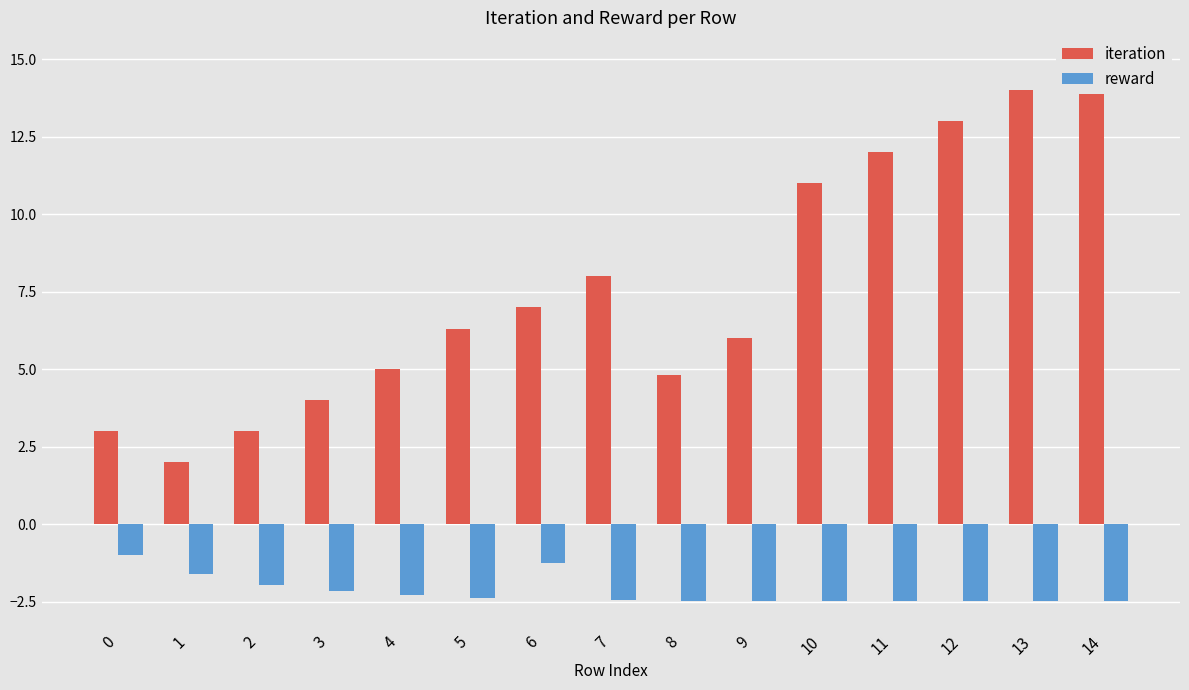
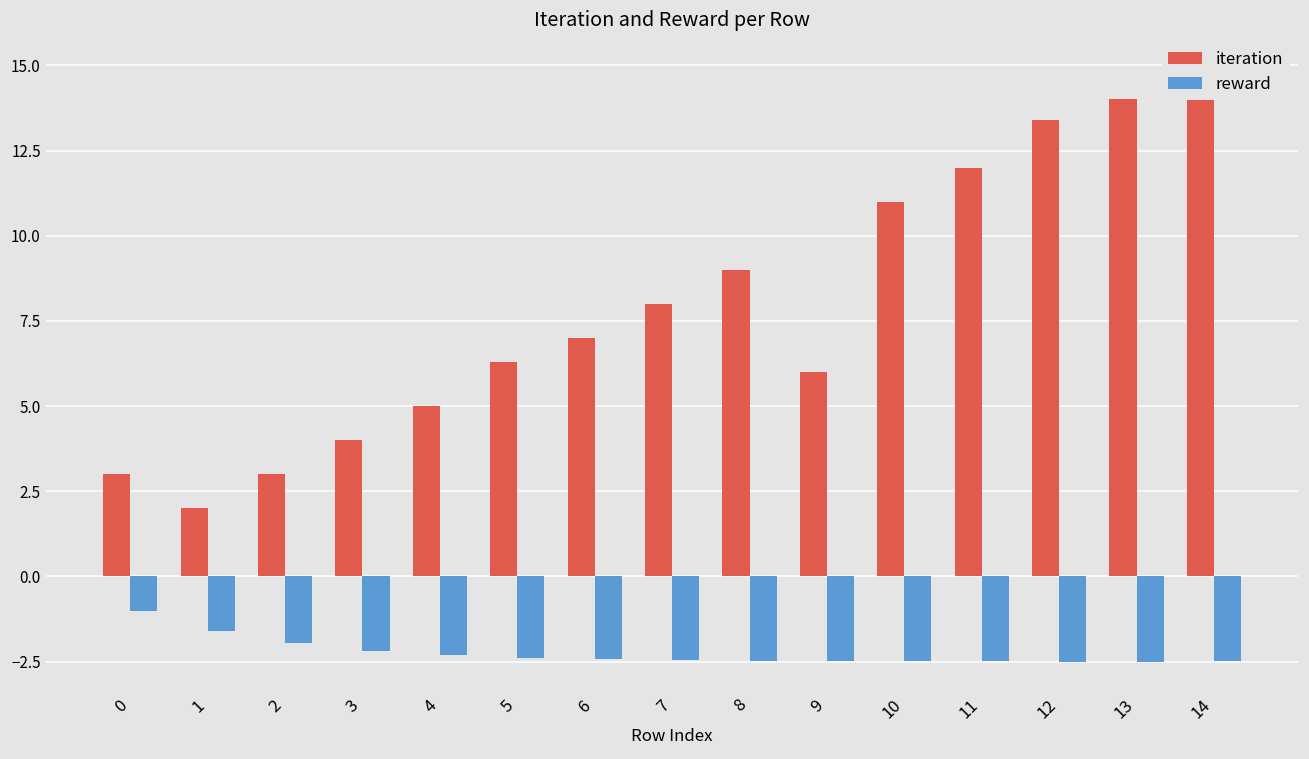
reward, 6: -1.3 -> -2.4
iteration, 8: 4.8 -> 9.0
iteration, 12: 13.0 -> 13.4
